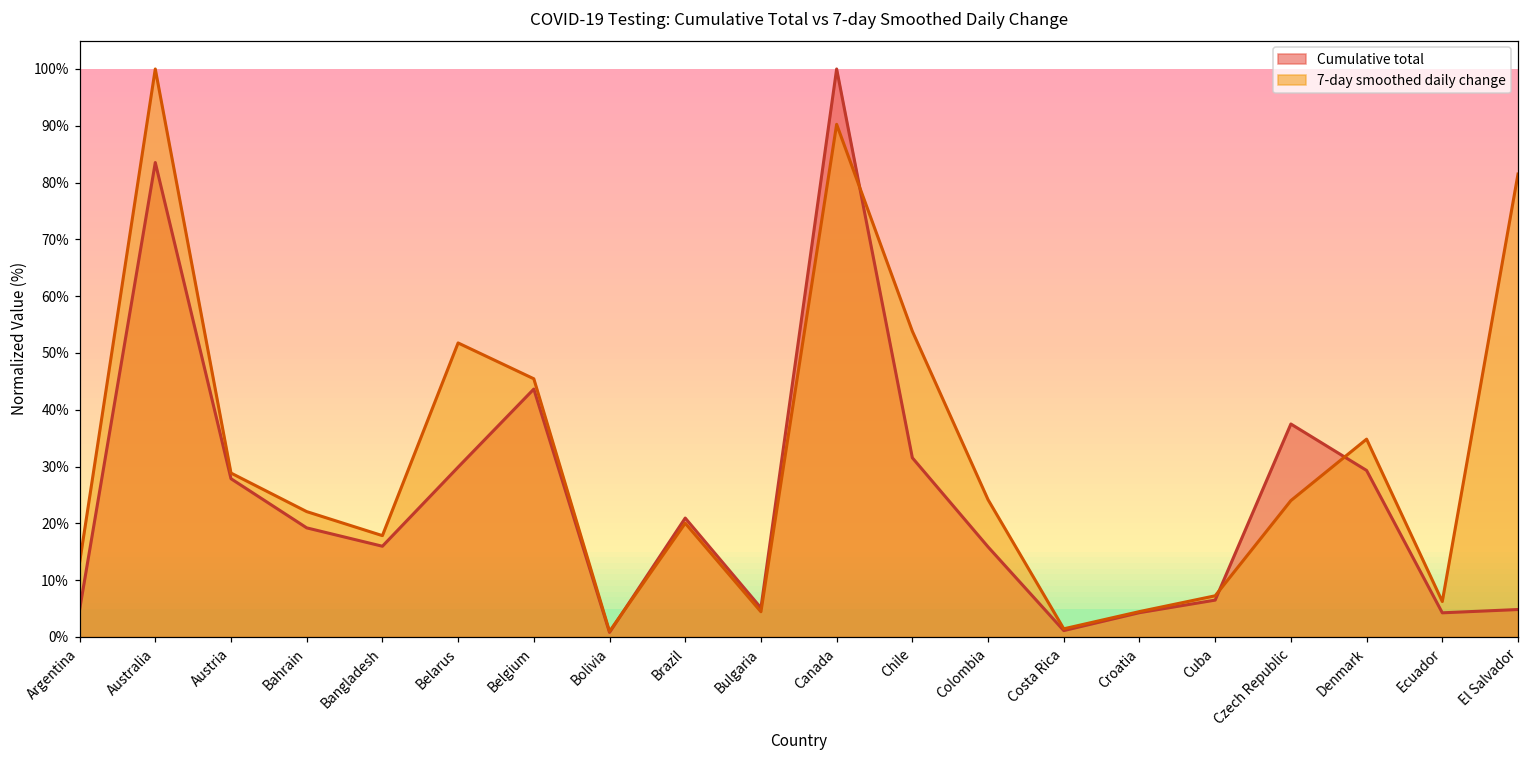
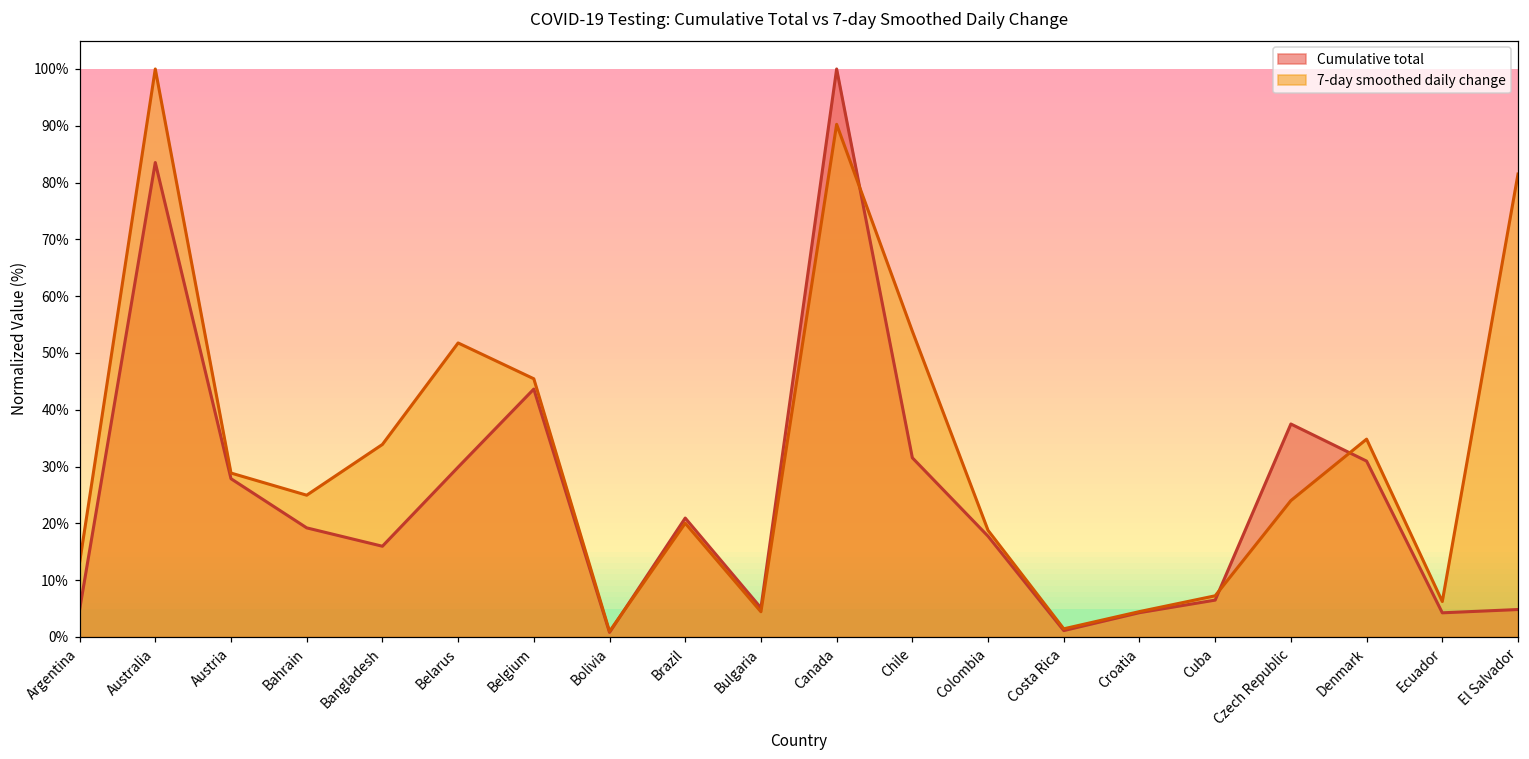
7-day smoothed daily change, Bahrain: 22% -> 25%
7-day smoothed daily change, Bangladesh: 18% -> 34%
Cumulative total, Colombia: 16% -> 18%
7-day smoothed daily change, Colombia: 24% -> 19%
Cumulative total, Denmark: 29% -> 31%
